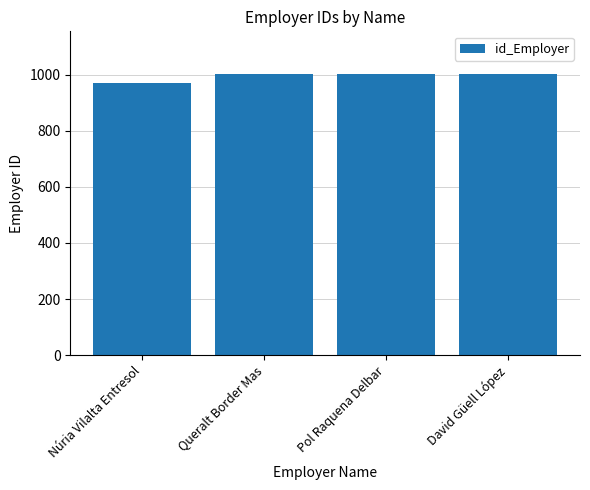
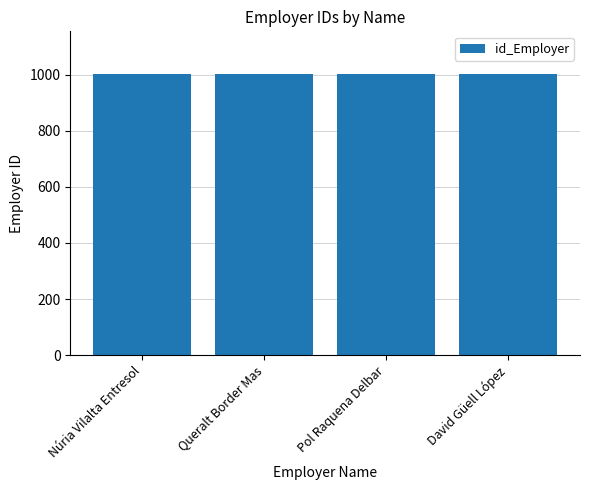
Núria Vilalta Entresol: 970 -> 1000
